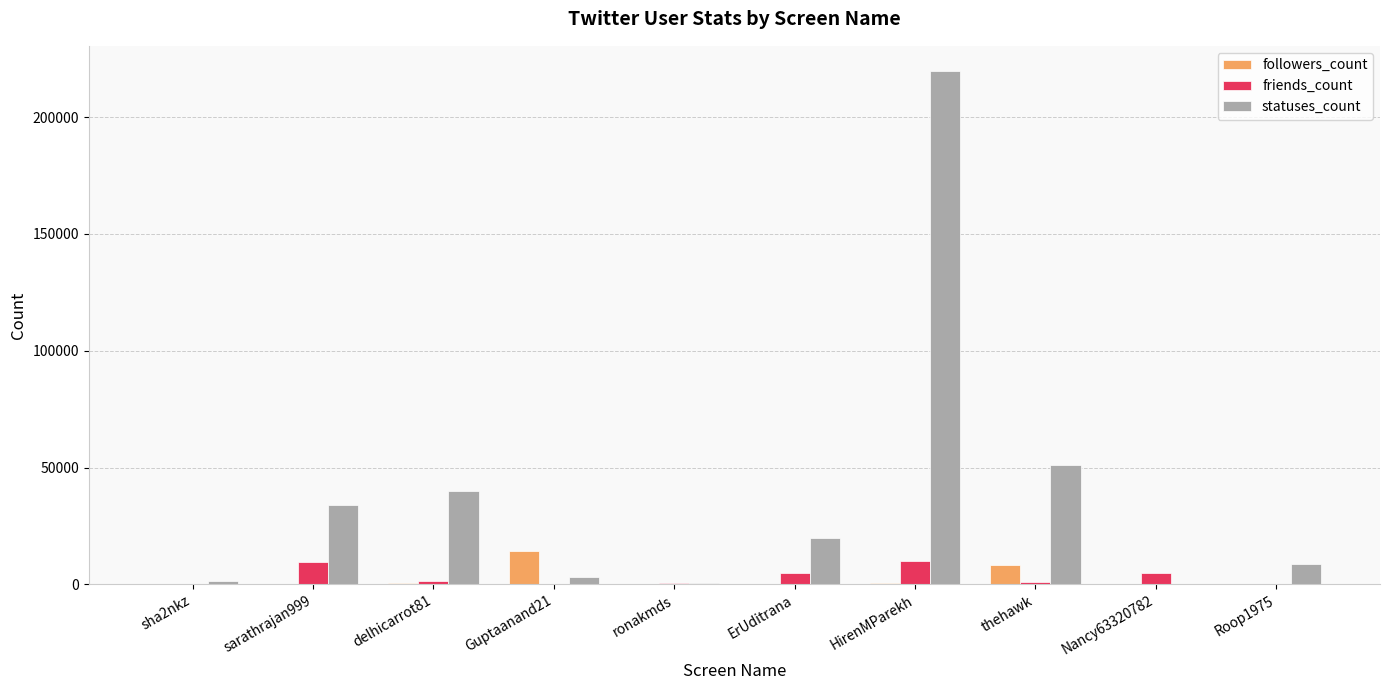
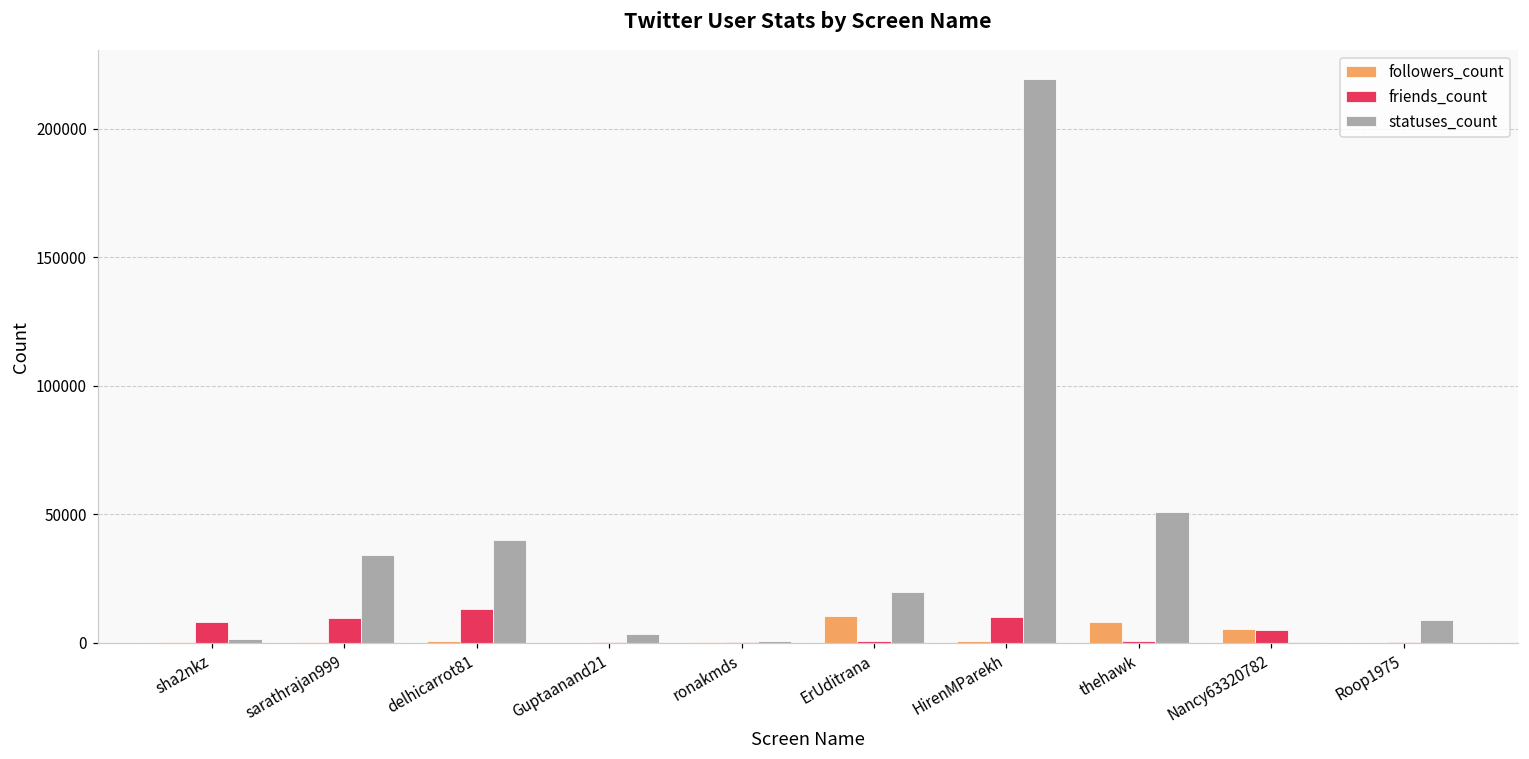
friends_count, sha2nkz: 0 -> 8000
friends_count, delhicarrot81: 1000 -> 13000
followers_count, Guptaanand21: 14000 -> 0
followers_count, ErUditrana: 0 -> 11000
friends_count, ErUditrana: 5000 -> 1000
followers_count, Nancy63320782: 0 -> 5000
